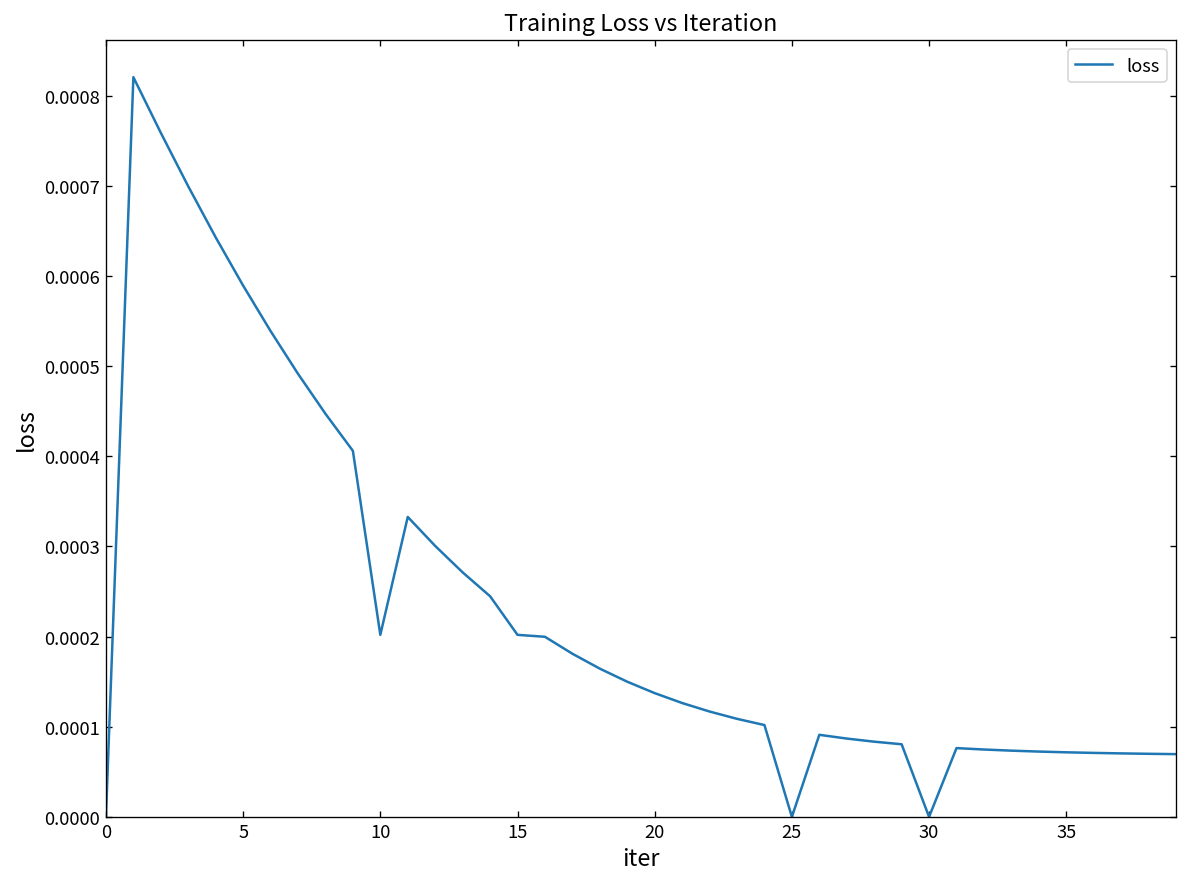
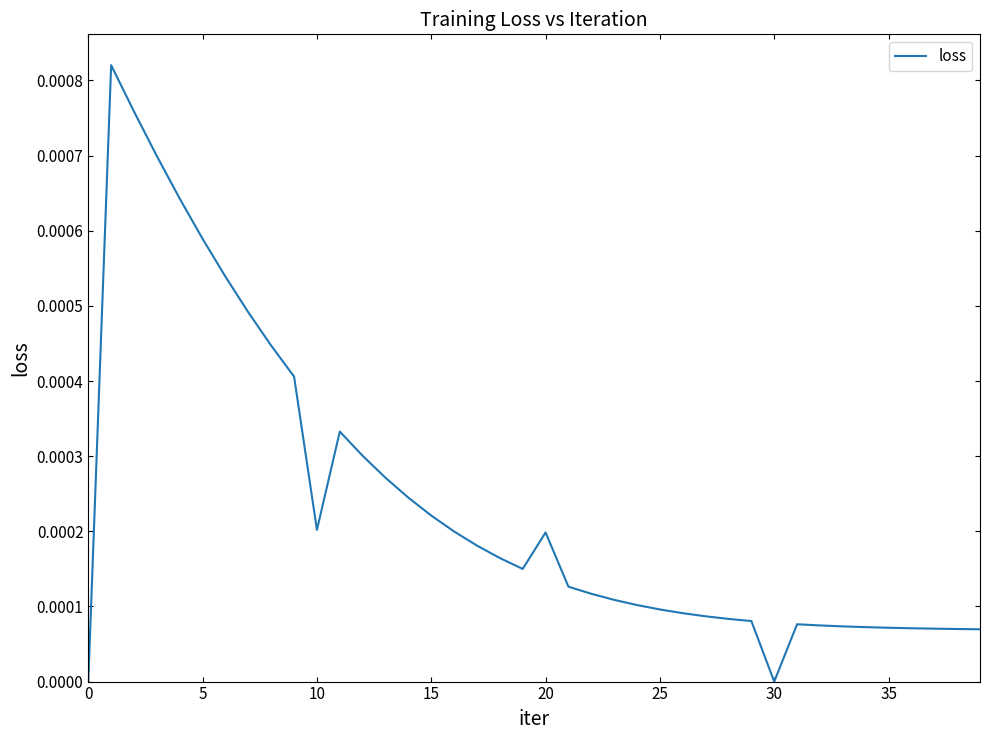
15: 0.00020 -> 0.00022
20: 0.00014 -> 0.00020
25: 0.0000 -> 0.0001
